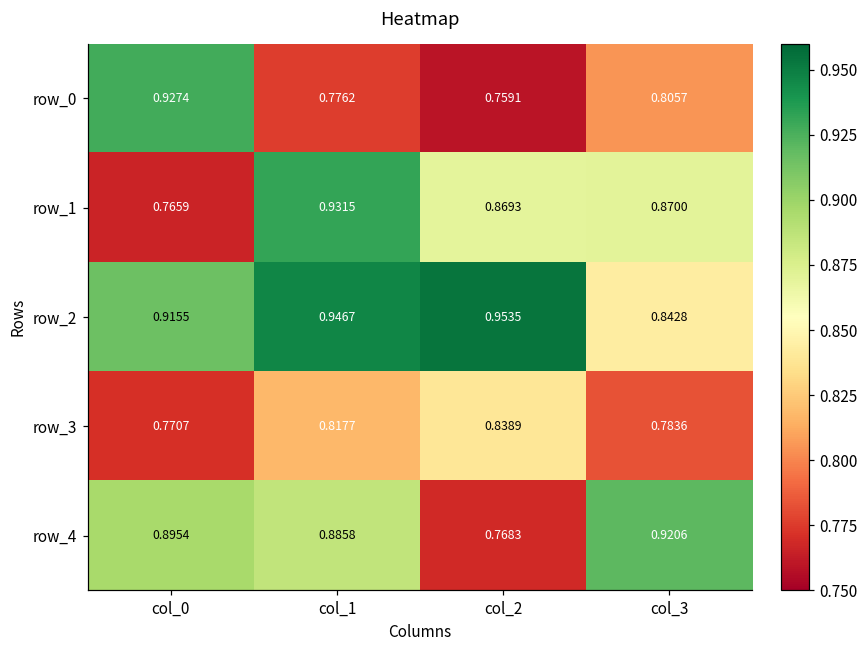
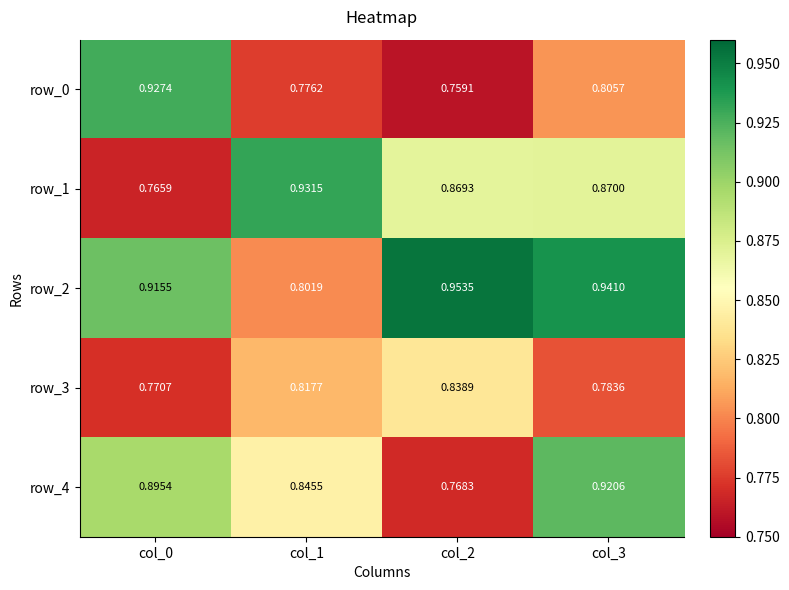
row_2, col_1: 0.9467 -> 0.8019
row_2, col_3: 0.8428 -> 0.9410
row_4, col_1: 0.8858 -> 0.8455
